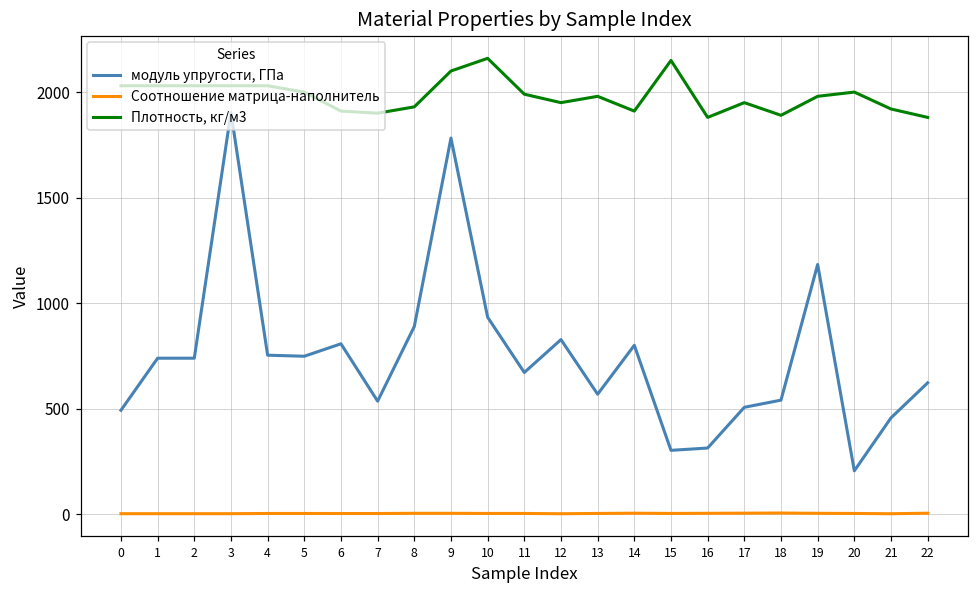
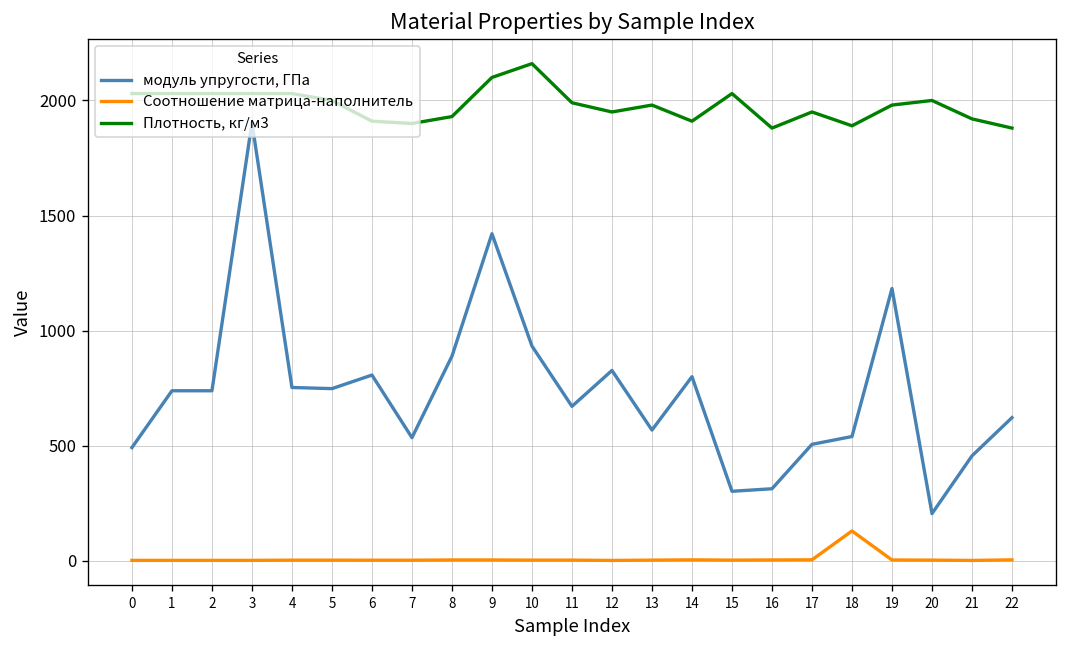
модуль упругости, ГПа, 9: 1780 -> 1420
Плотность, кг/м3, 15: 2150 -> 2030
Соотношение матрица-наполнитель, 18: 0 -> 130
